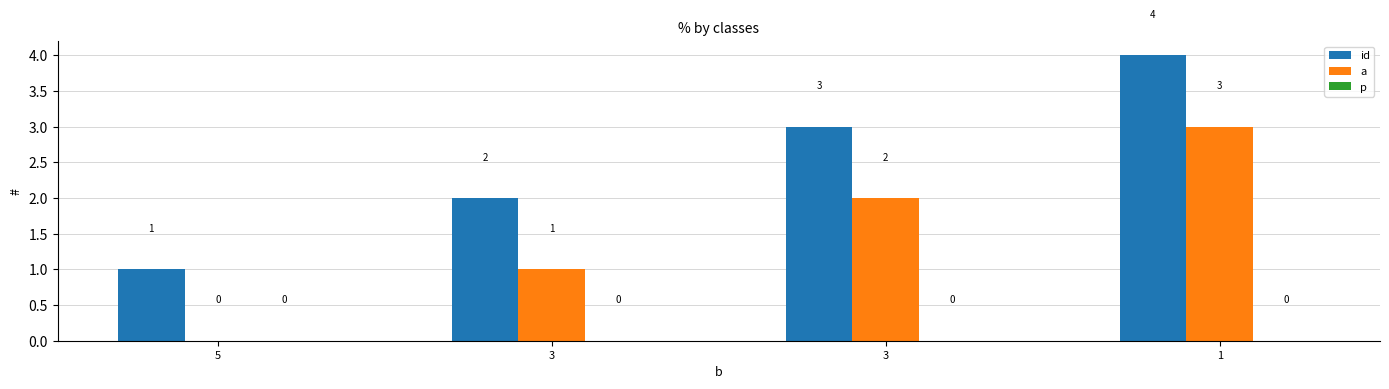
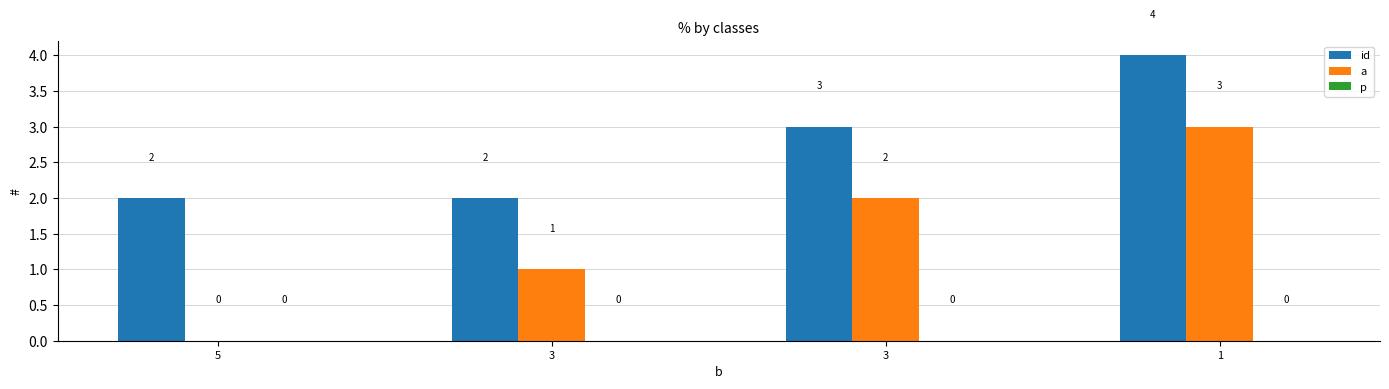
id, 5: 1 -> 2
